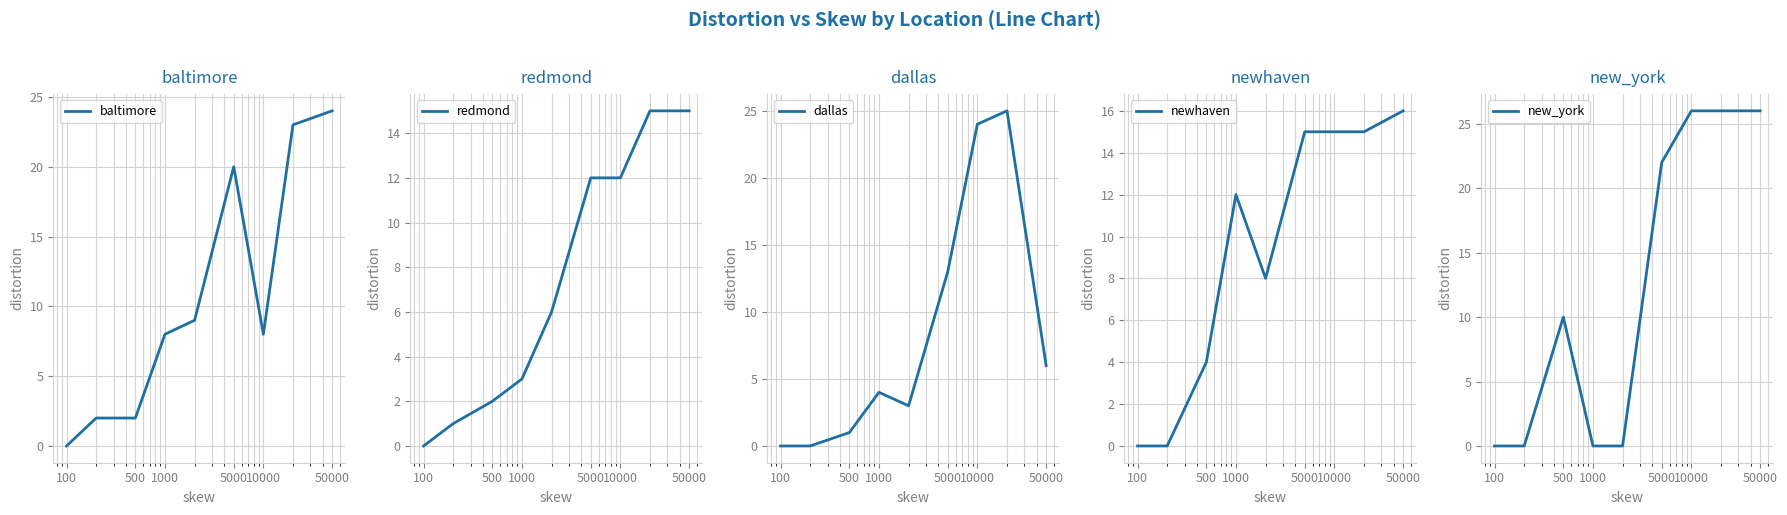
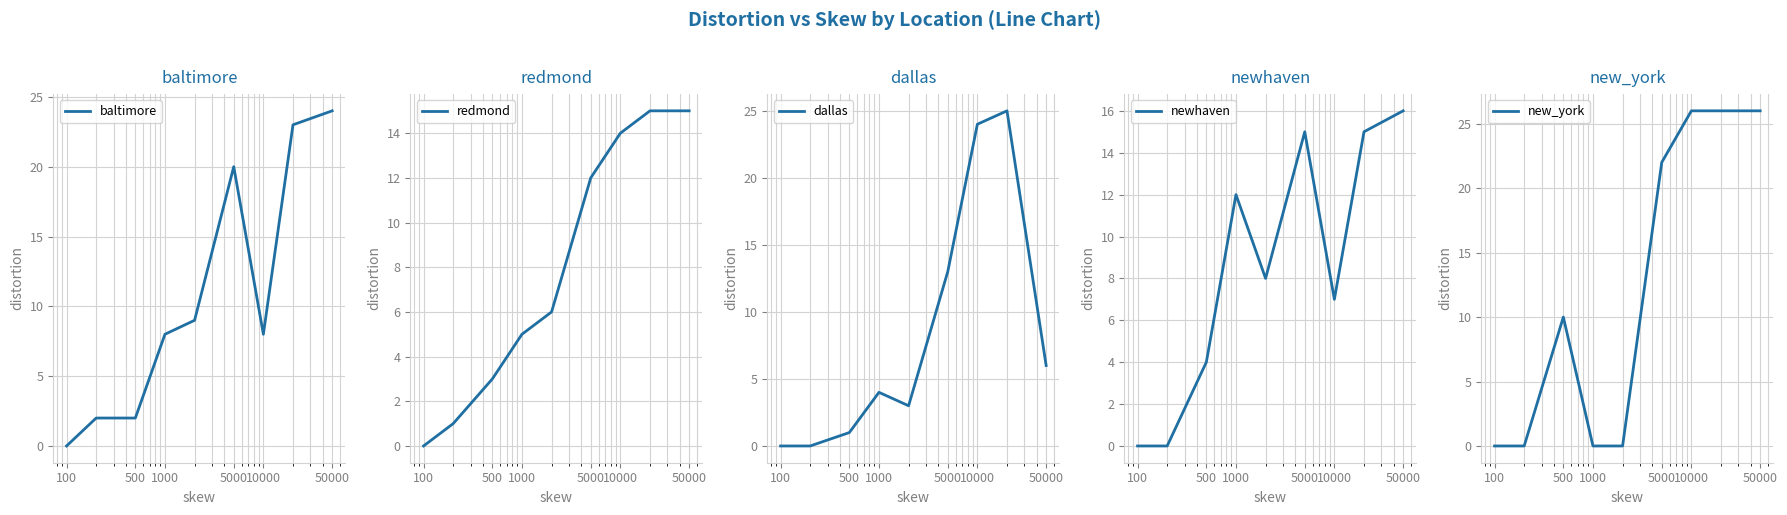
redmond, 500: 2 -> 3
redmond, 1000: 3 -> 5
redmond, 10000: 12 -> 14
newhaven, 10000: 15 -> 7
